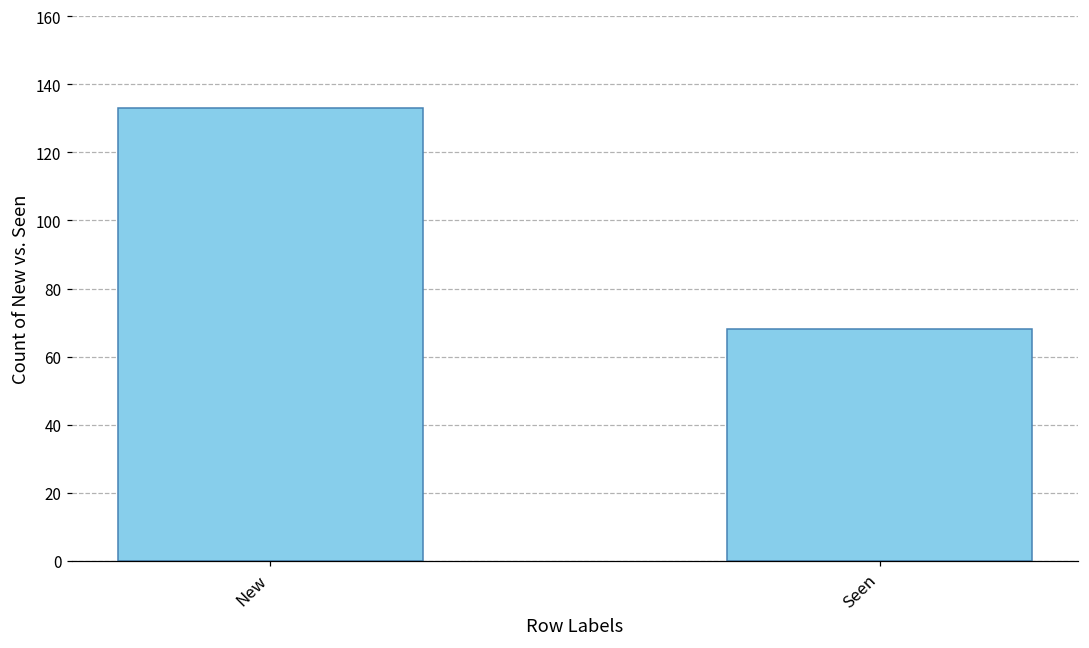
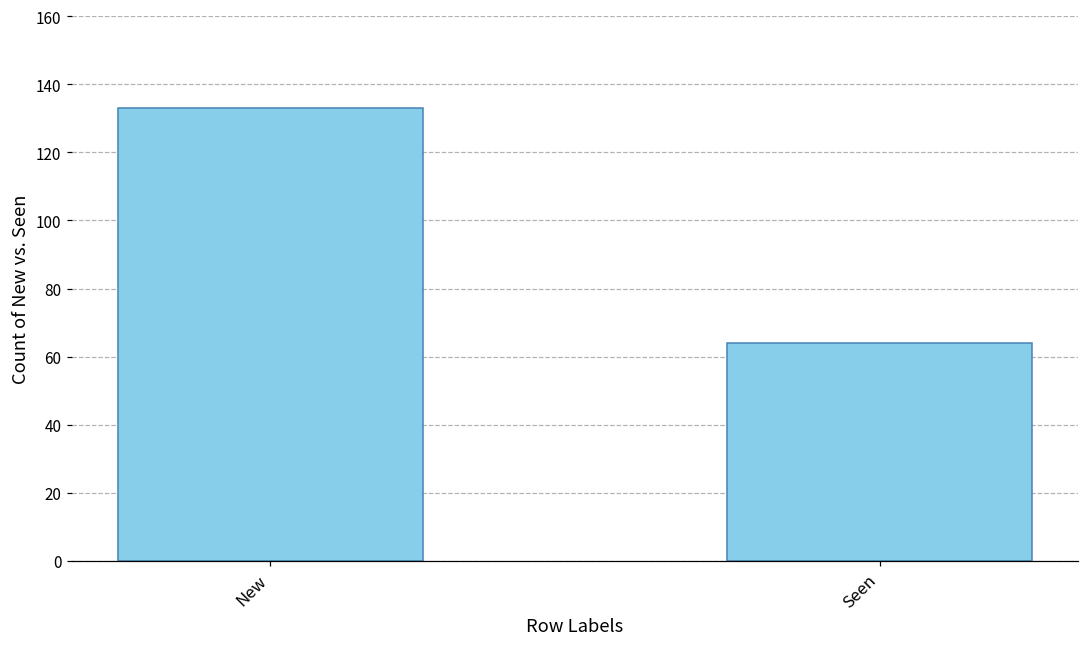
Seen: 68 -> 64
